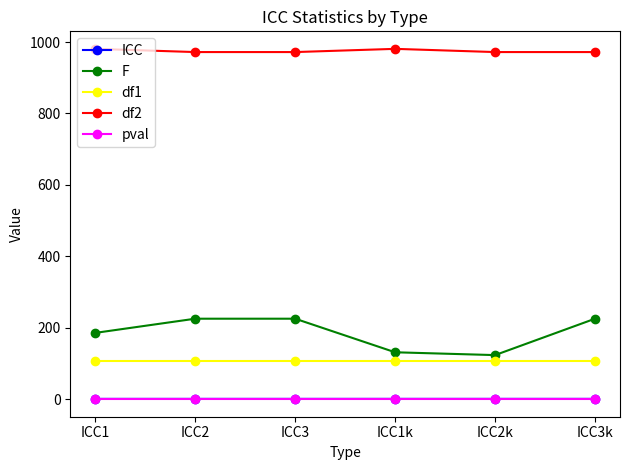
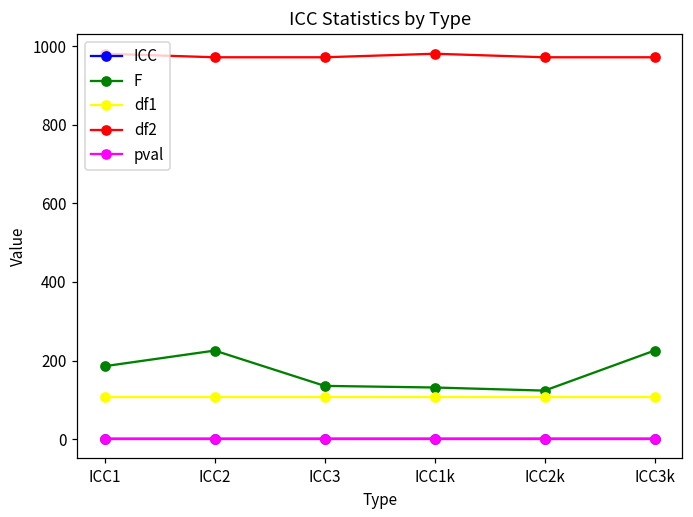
F, ICC3: 230 -> 140
